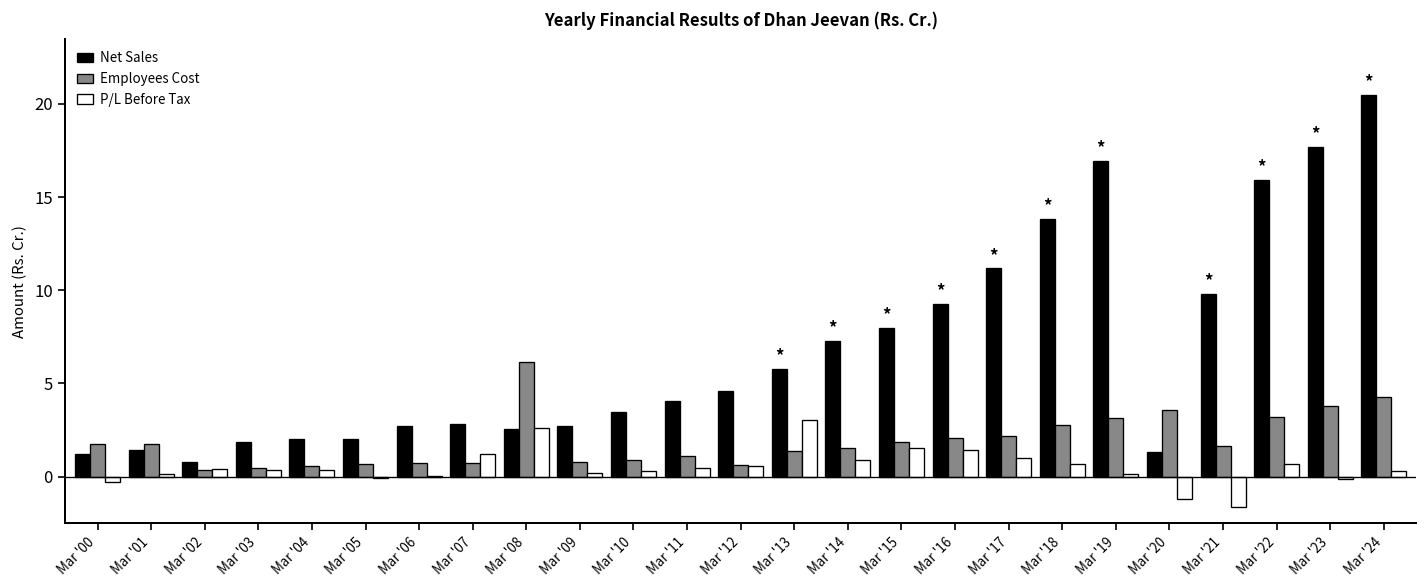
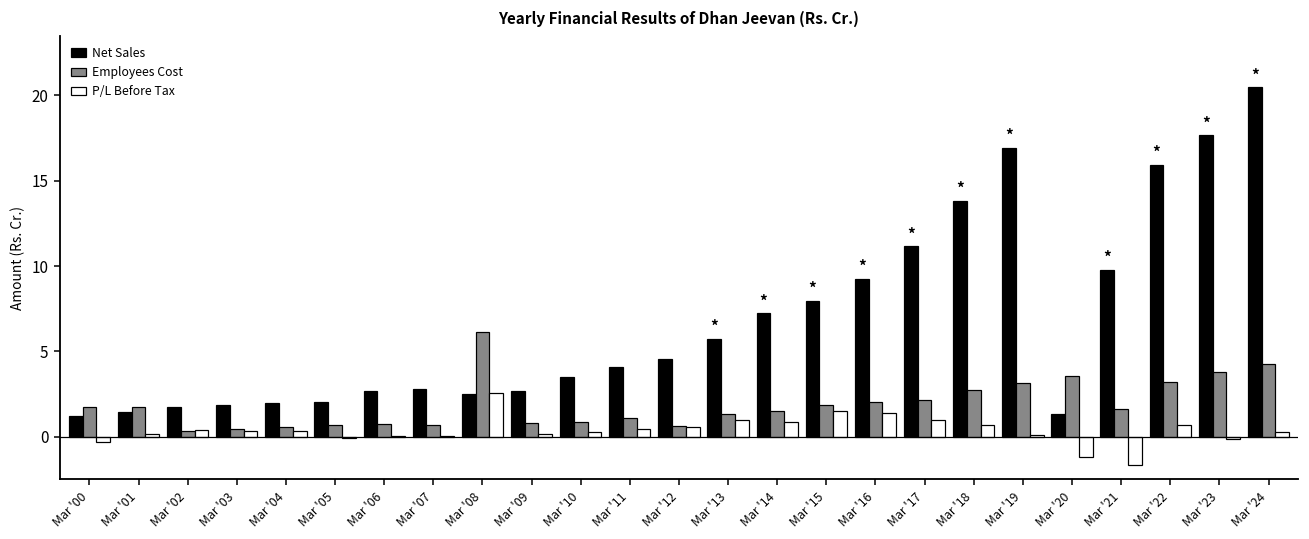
Net Sales, Mar '02: 0.8 -> 1.8
P/L Before Tax, Mar '07: 1.2 -> 0.1
P/L Before Tax, Mar '13: 3.1 -> 1.0
